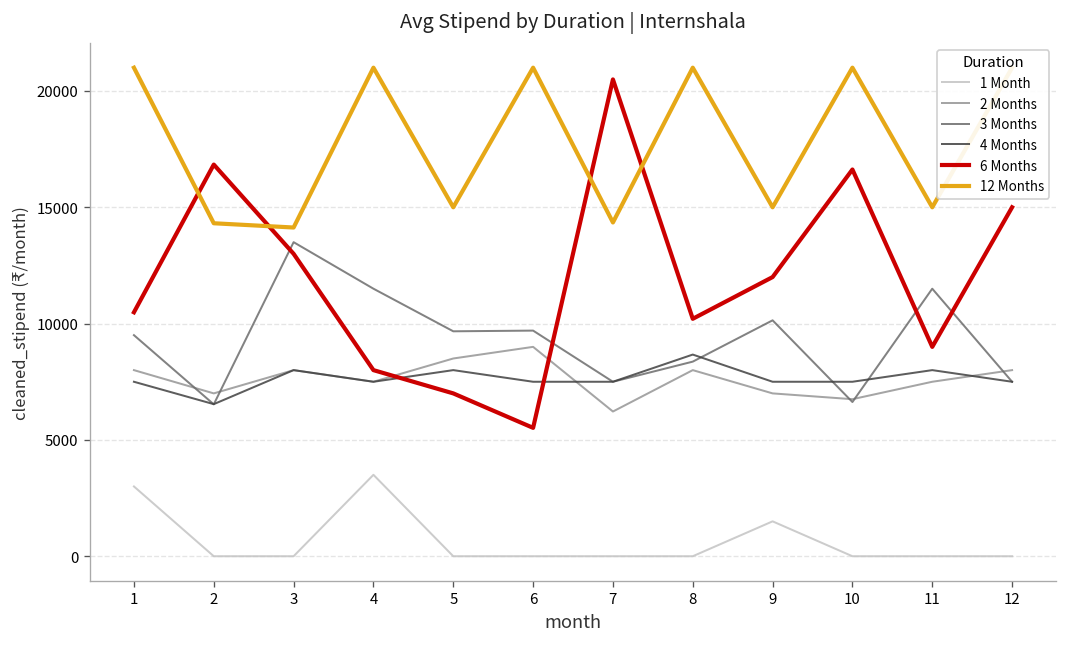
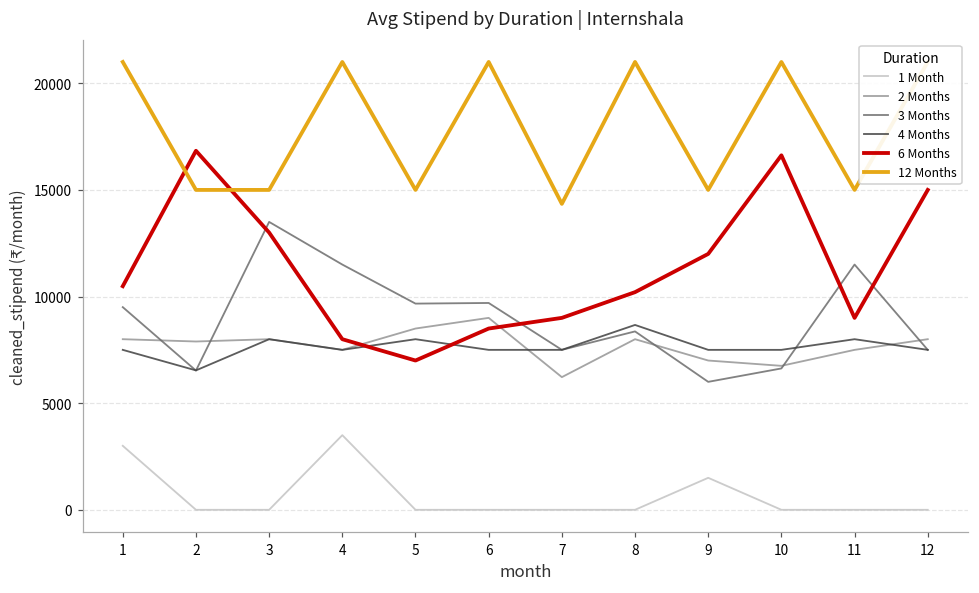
2 Months, 2: 7000 -> 7900
12 Months, 2: 14300 -> 15000
12 Months, 3: 14100 -> 15000
6 Months, 6: 5500 -> 8500
6 Months, 7: 20500 -> 9000
3 Months, 9: 10100 -> 6000
